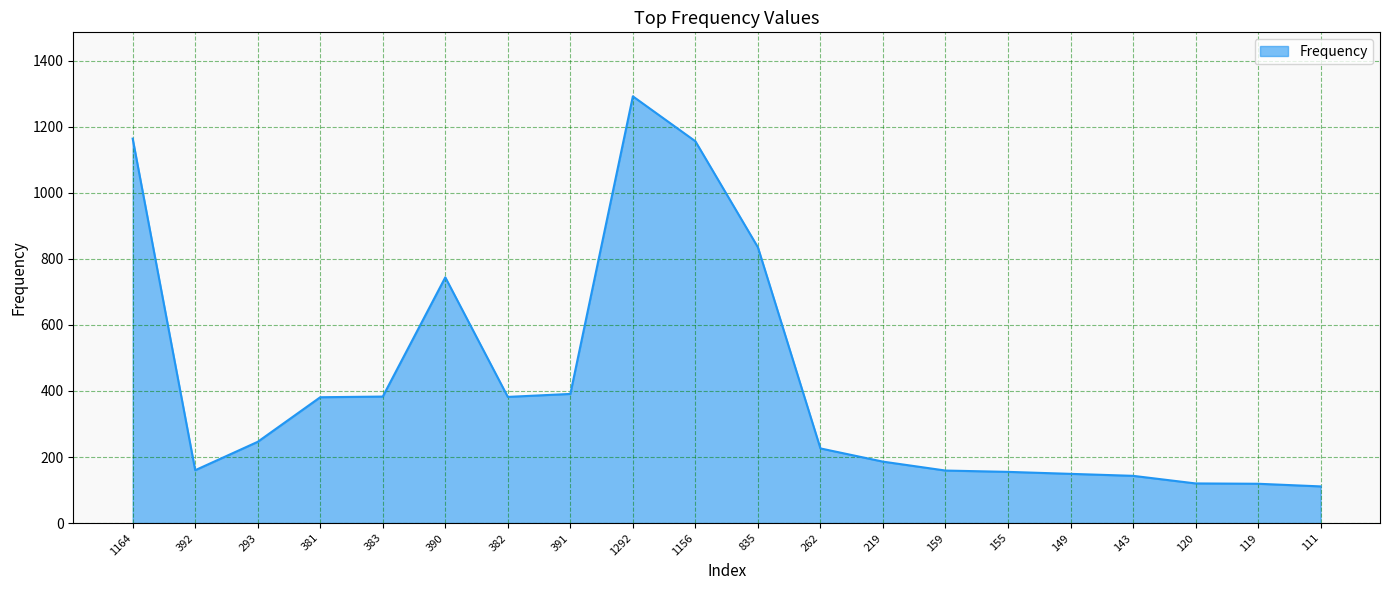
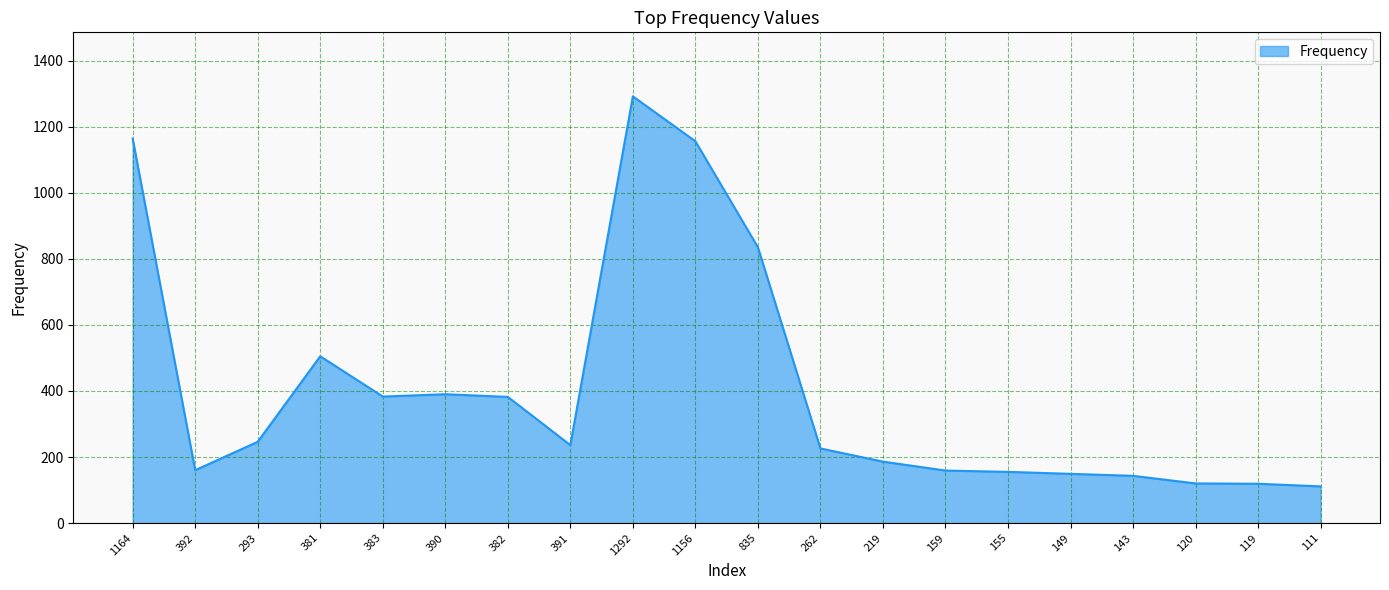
381: 380 -> 510
390: 740 -> 390
391: 390 -> 240
